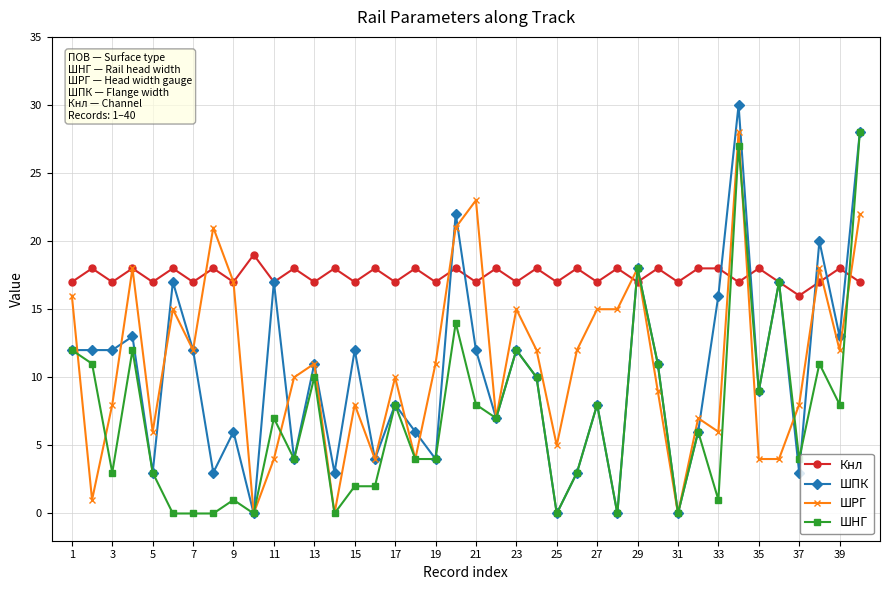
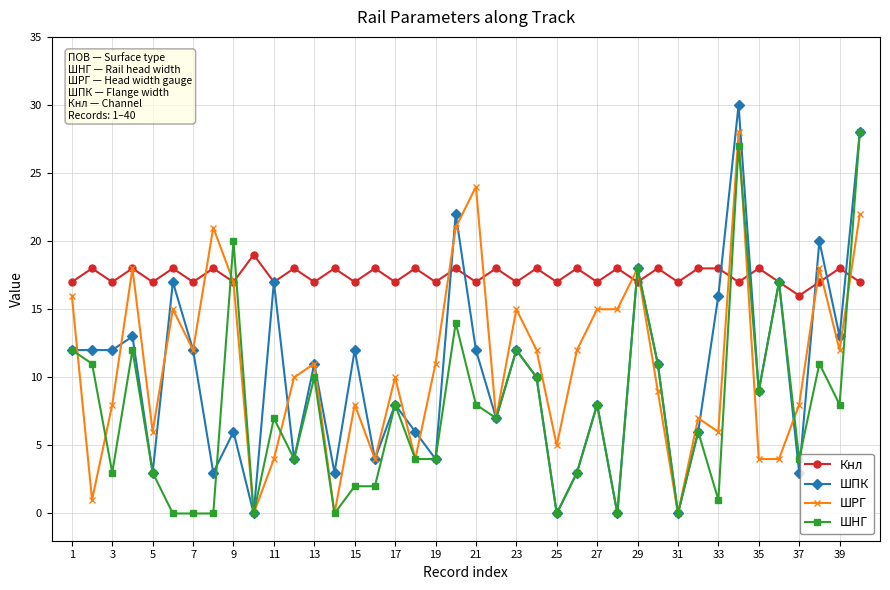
ШНГ, 9: 1 -> 20
ШРГ, 21: 23 -> 24
